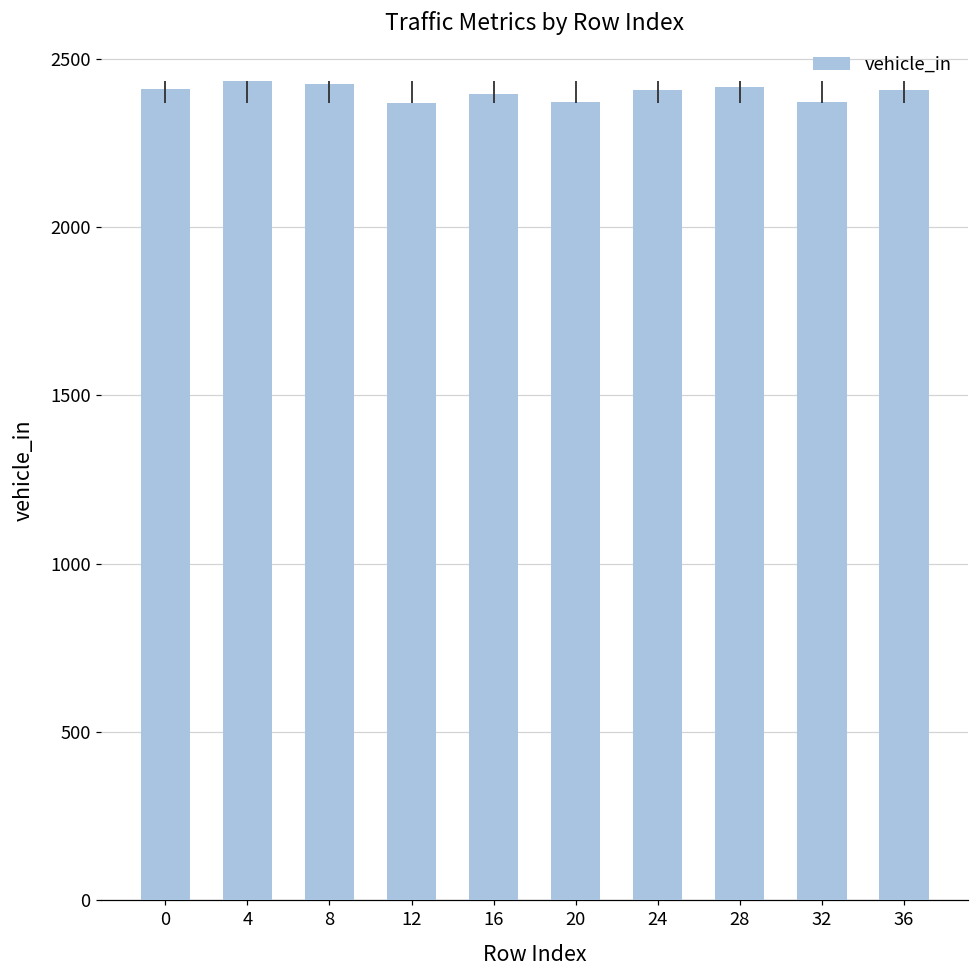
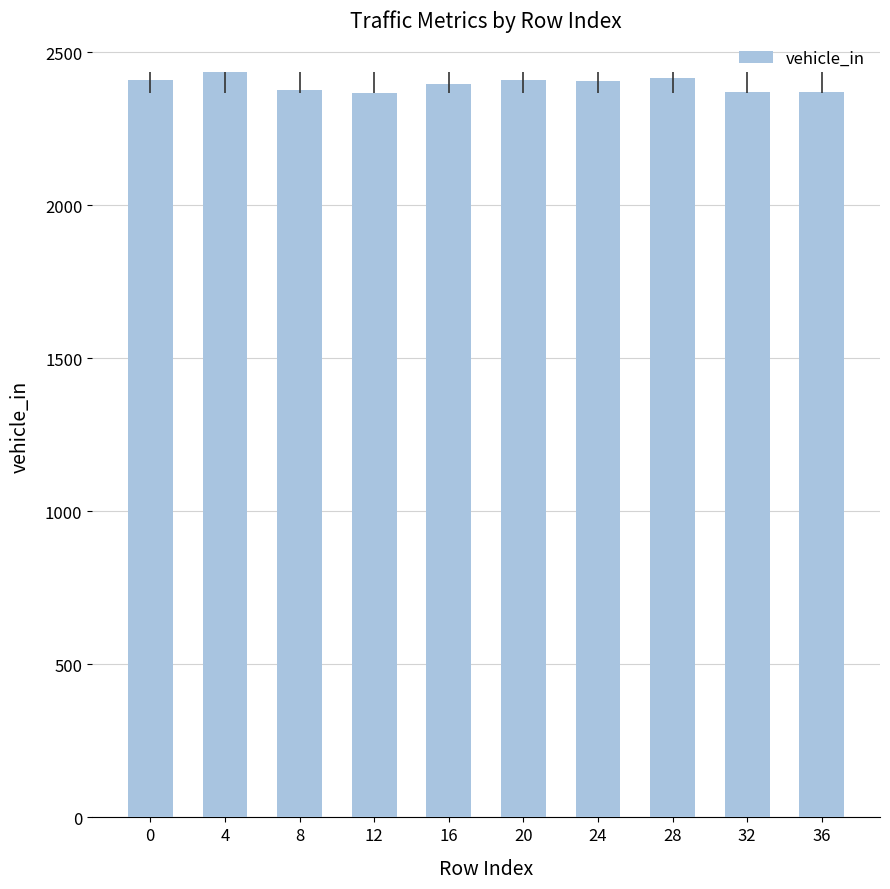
8: 2430 -> 2380
20: 2370 -> 2410
36: 2410 -> 2370
